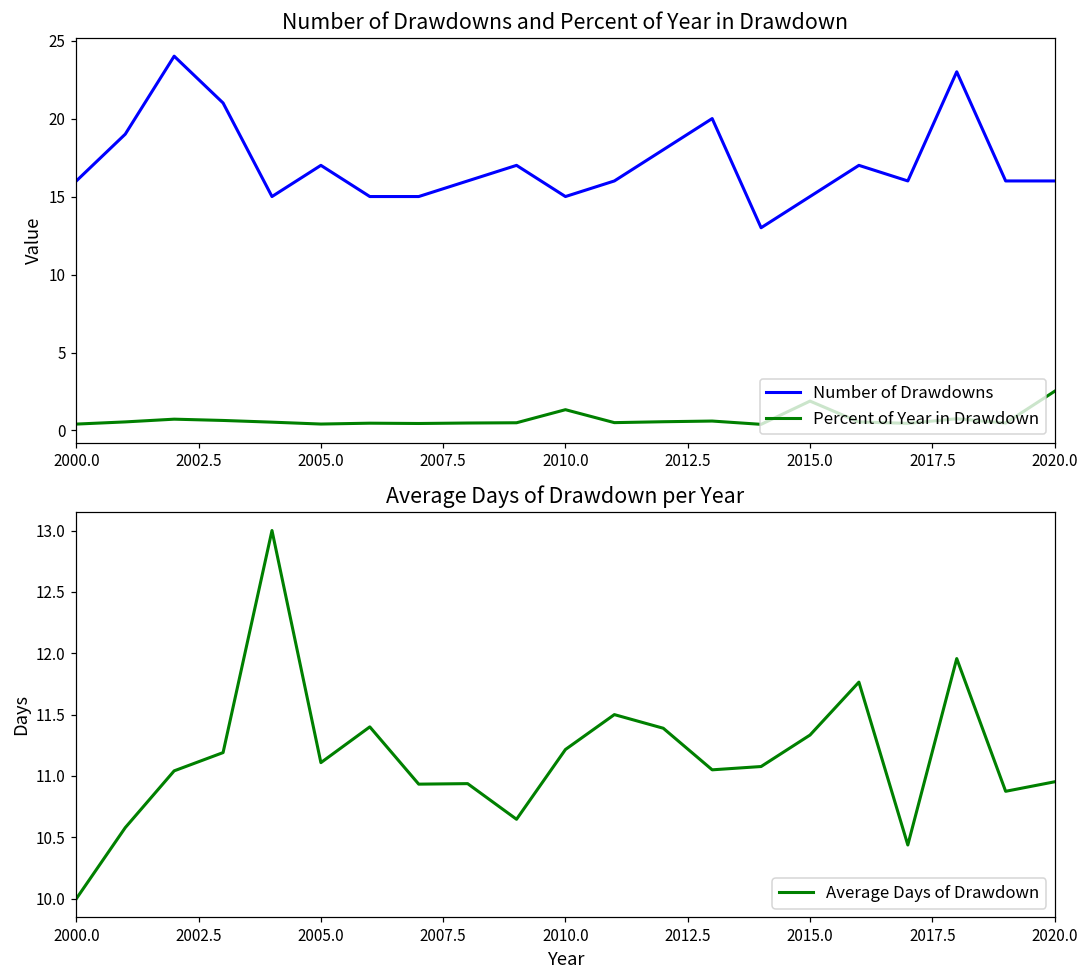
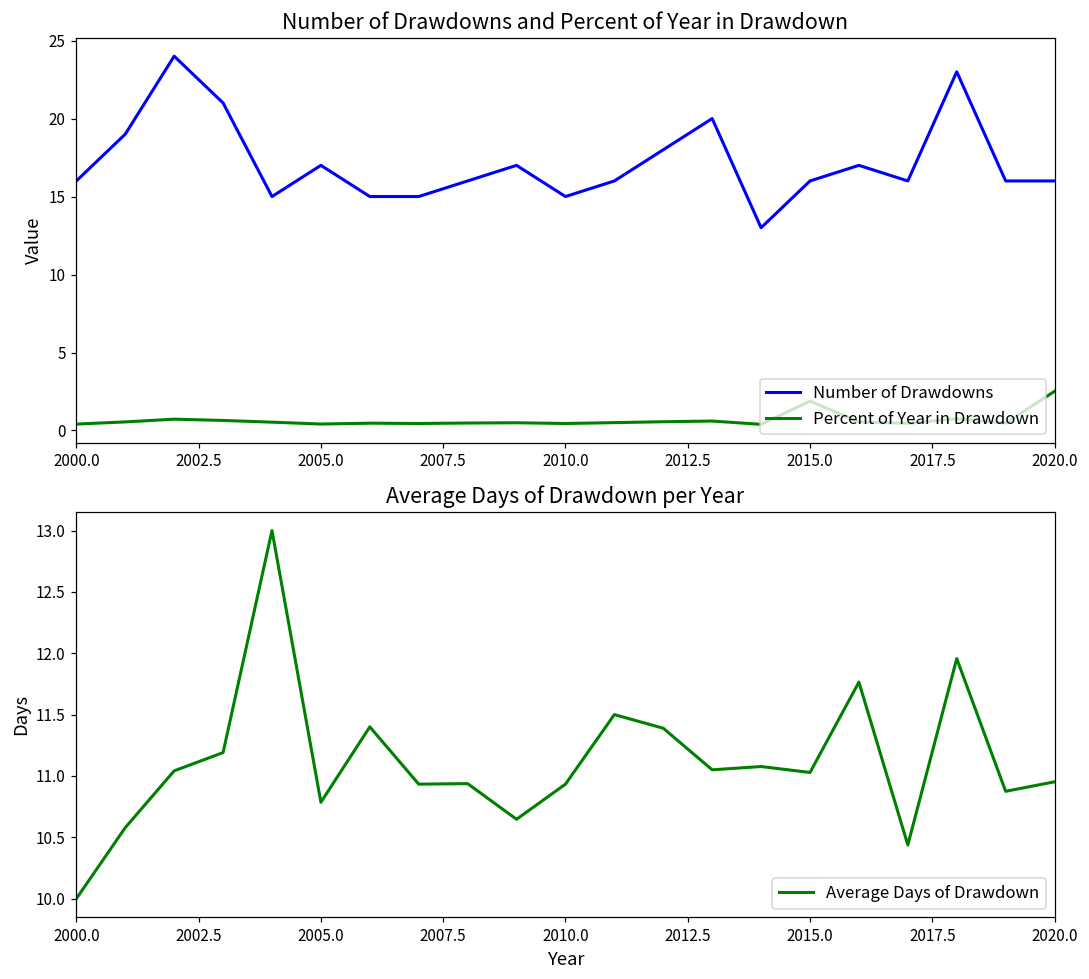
Number of Drawdowns and Percent of Year in Drawdown, Percent of Year in Drawdown, 2010.0: 1.3 -> 0.4
Number of Drawdowns and Percent of Year in Drawdown, Number of Drawdowns, 2015.0: 15 -> 16
Average Days of Drawdown per Year, 2005.0: 11.11 -> 10.79
Average Days of Drawdown per Year, 2010.0: 11.22 -> 10.93
Average Days of Drawdown per Year, 2015.0: 11.33 -> 11.03
